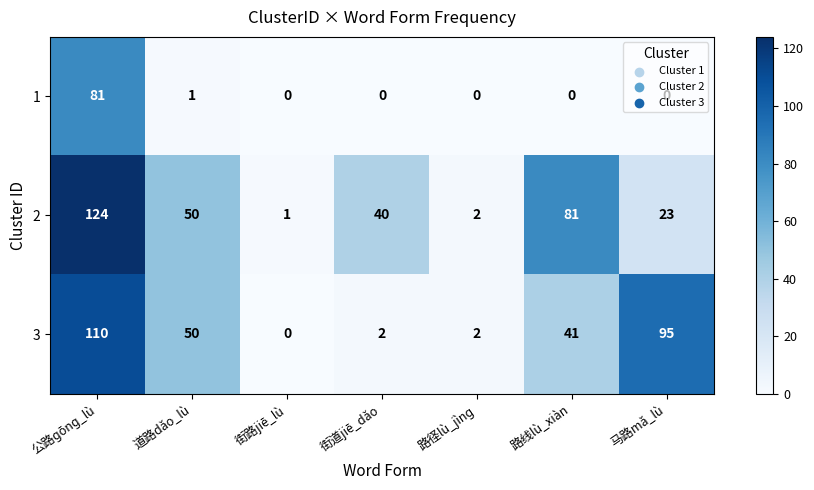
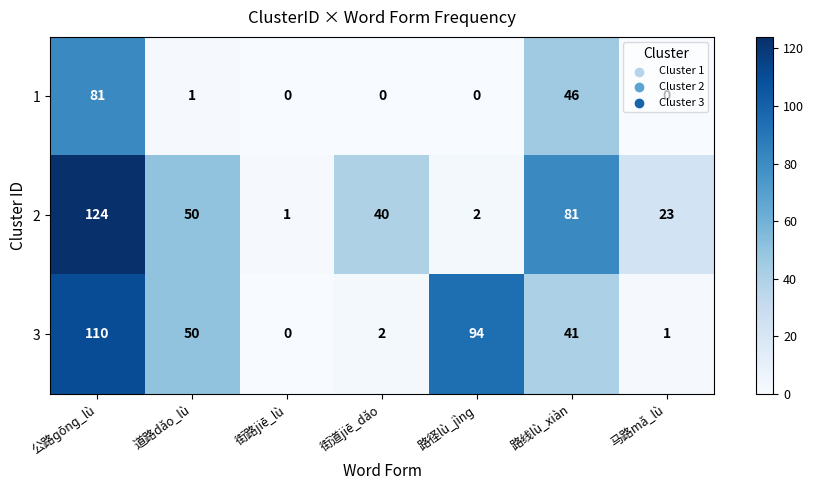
1, 路线lù_xiàn: 0 -> 46
3, 路径lù_jìnɡ: 2 -> 94
3, 马路mǎ_lù: 95 -> 1
